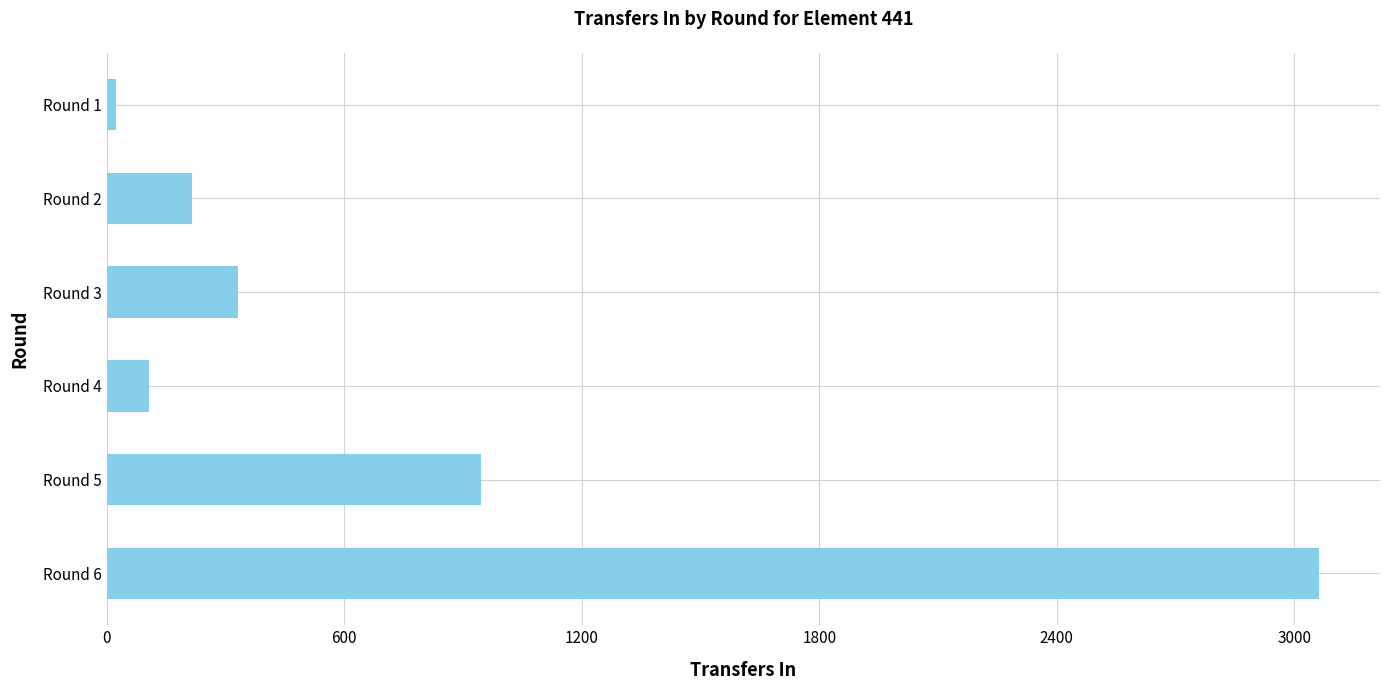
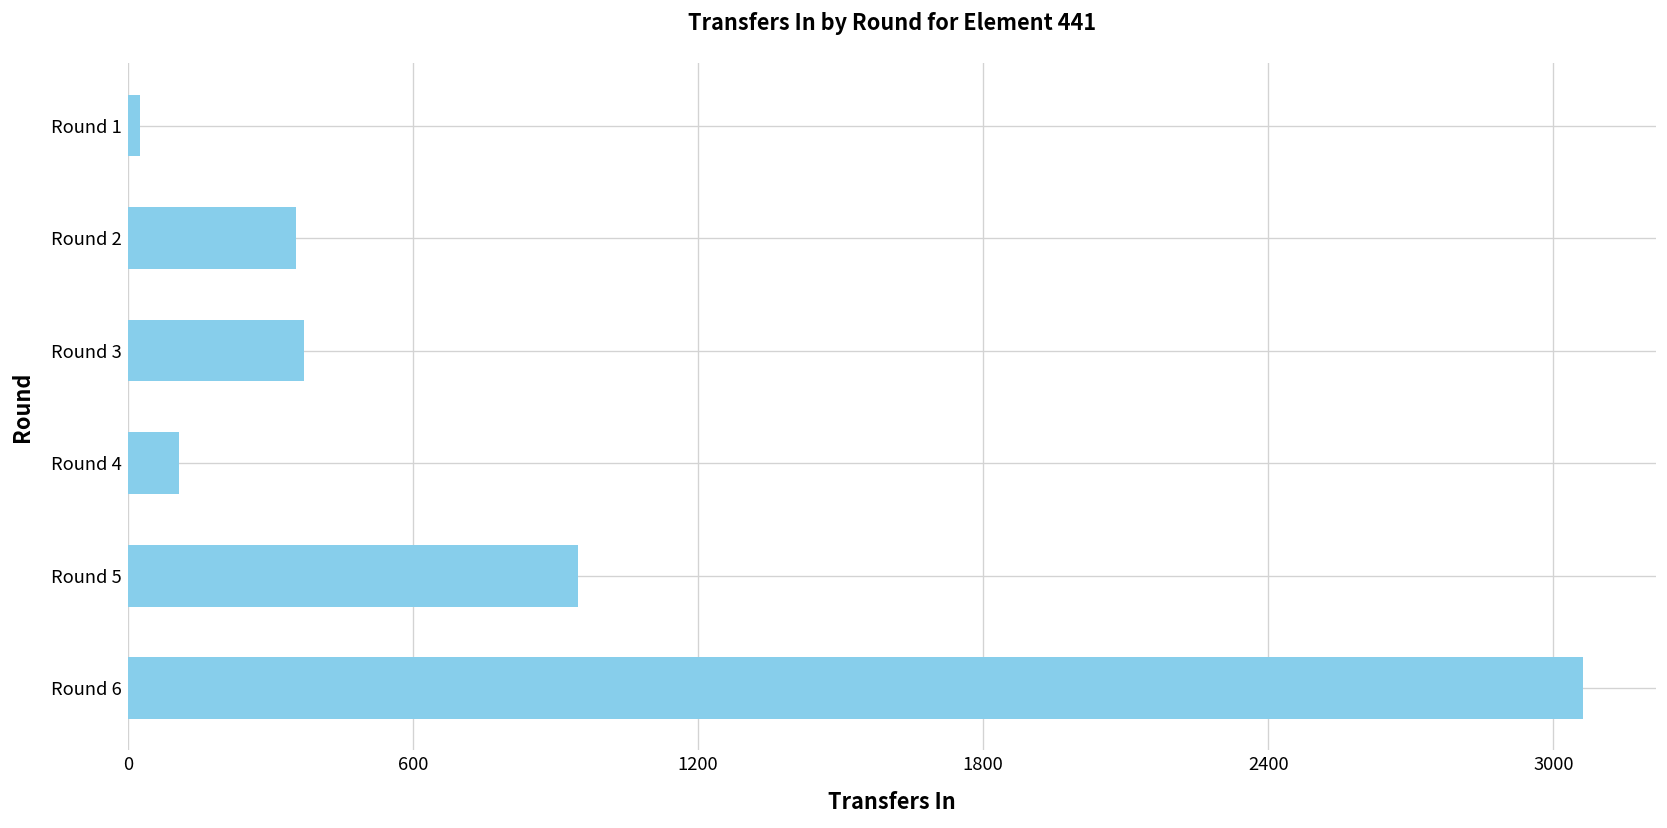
Round 2: 220 -> 360
Round 3: 330 -> 370
